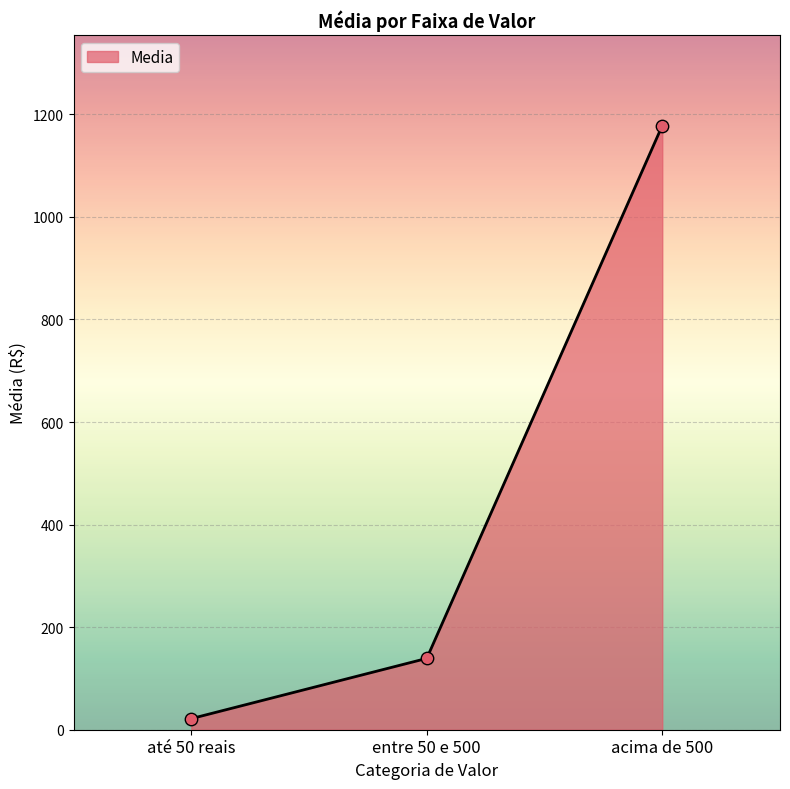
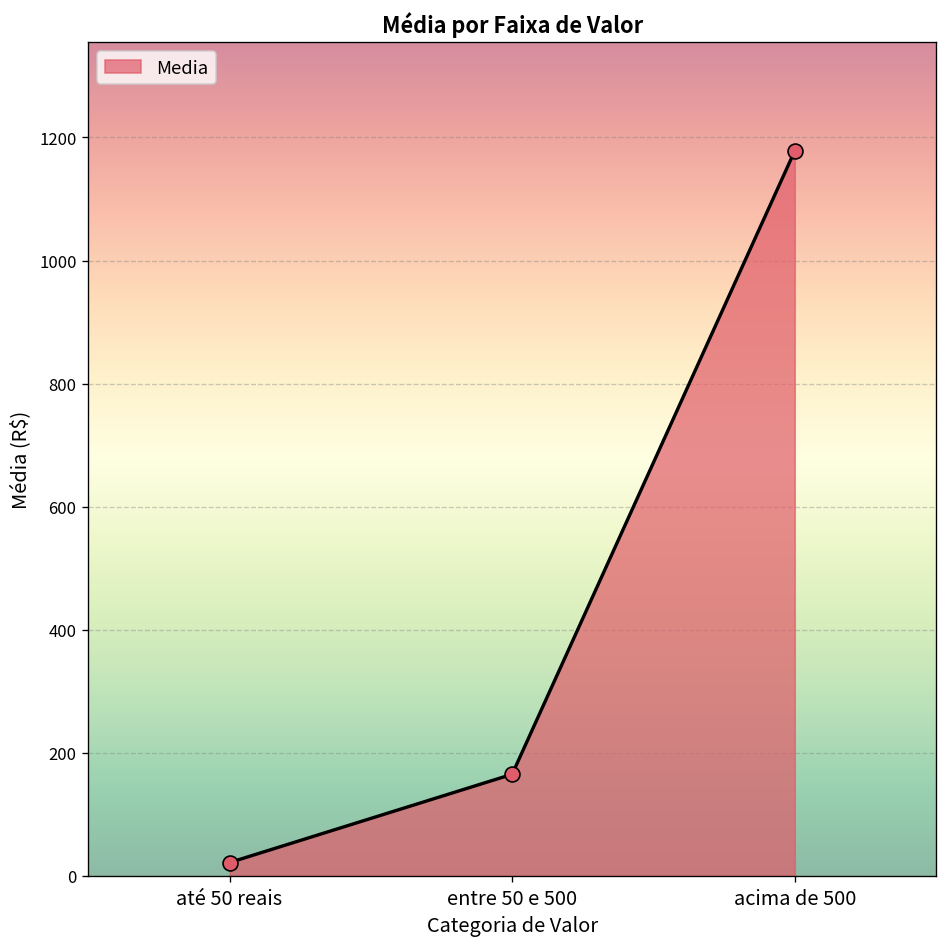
entre 50 e 500: 140 -> 170
